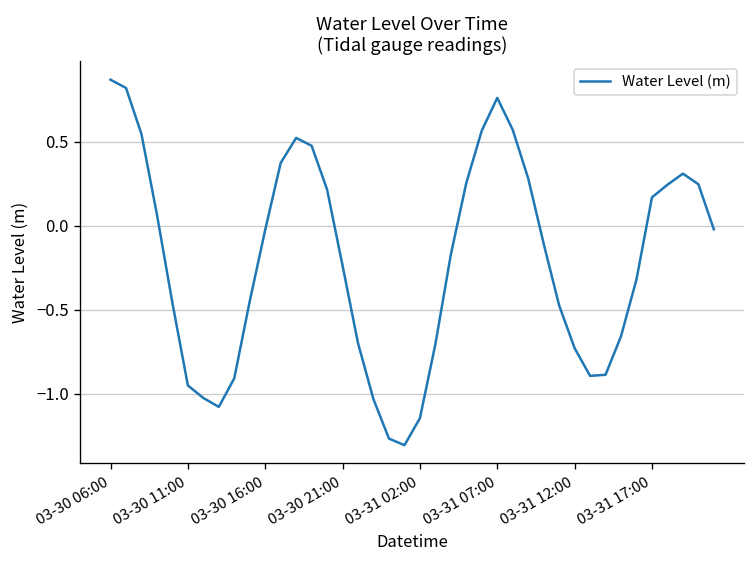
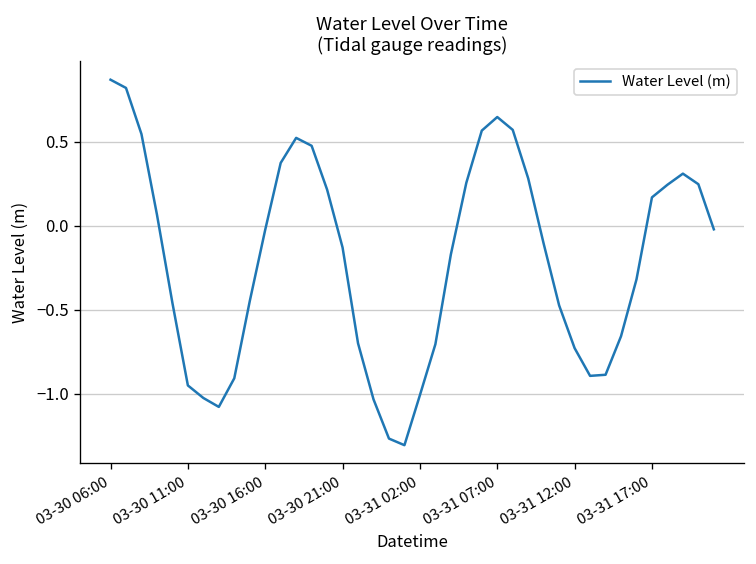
03-30 21:00: -0.24 -> -0.13
03-31 02:00: -1.15 -> -1.01
03-31 07:00: 0.76 -> 0.65
